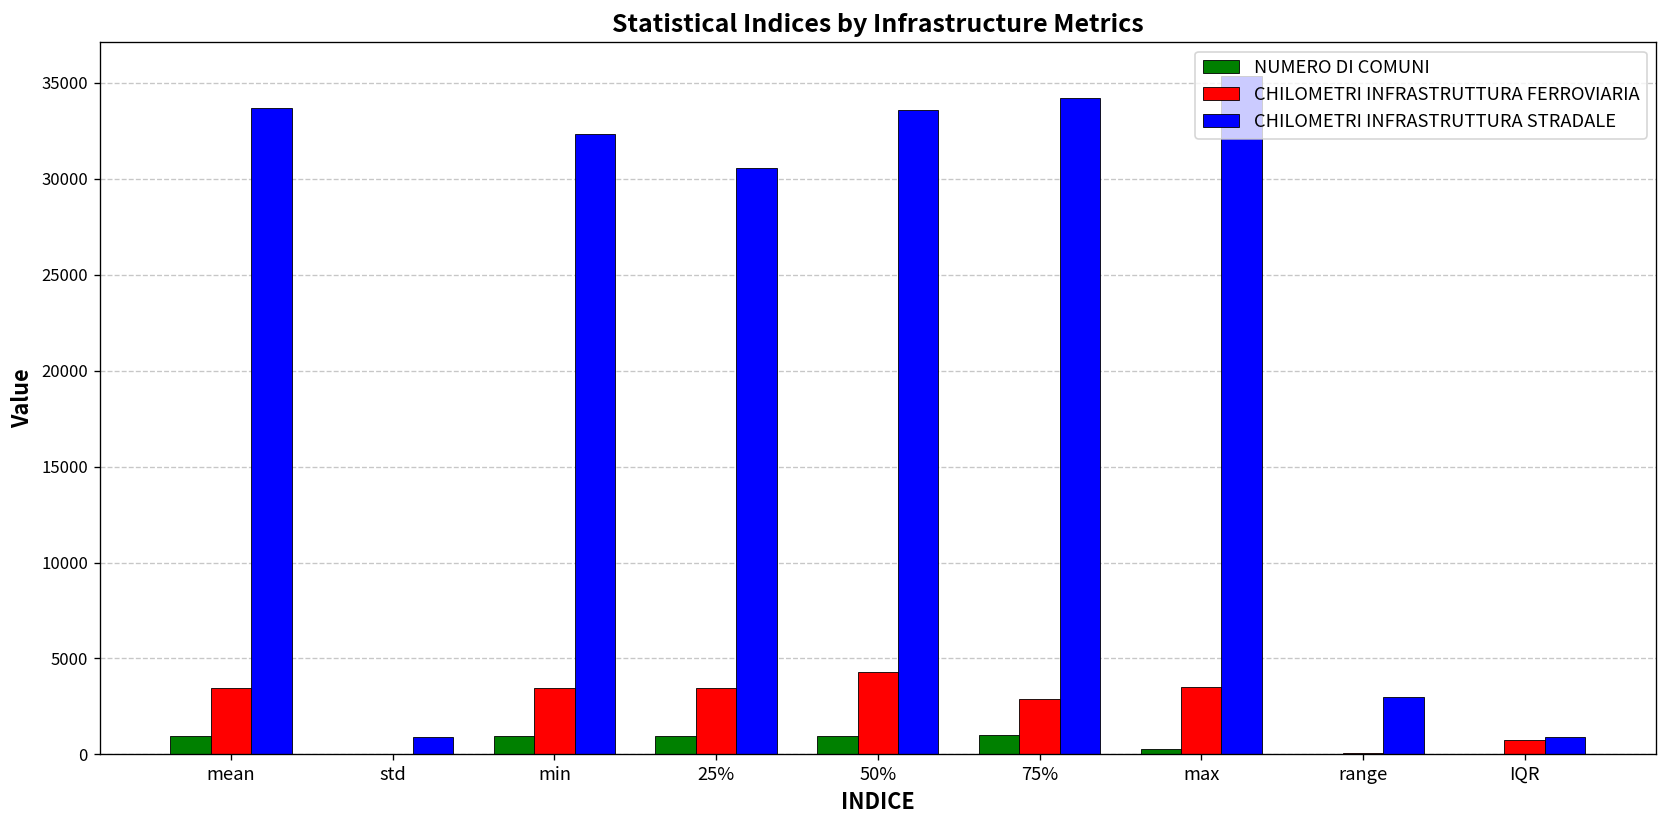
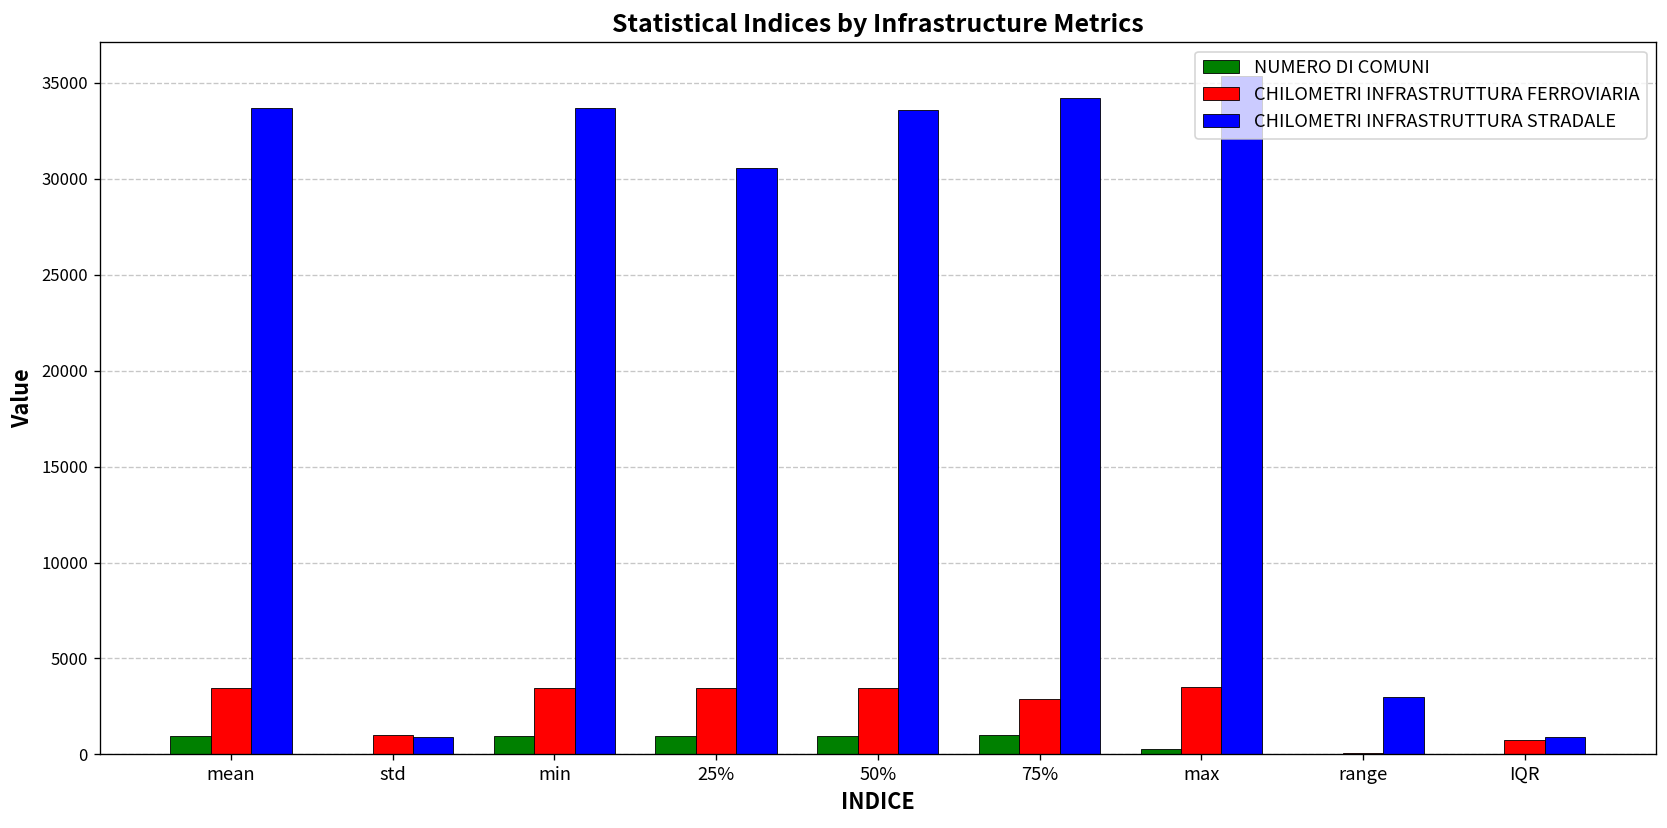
CHILOMETRI INFRASTRUTTURA FERROVIARIA, std: 0 -> 1000
CHILOMETRI INFRASTRUTTURA STRADALE, min: 32300 -> 33700
CHILOMETRI INFRASTRUTTURA FERROVIARIA, 50%: 4300 -> 3500
